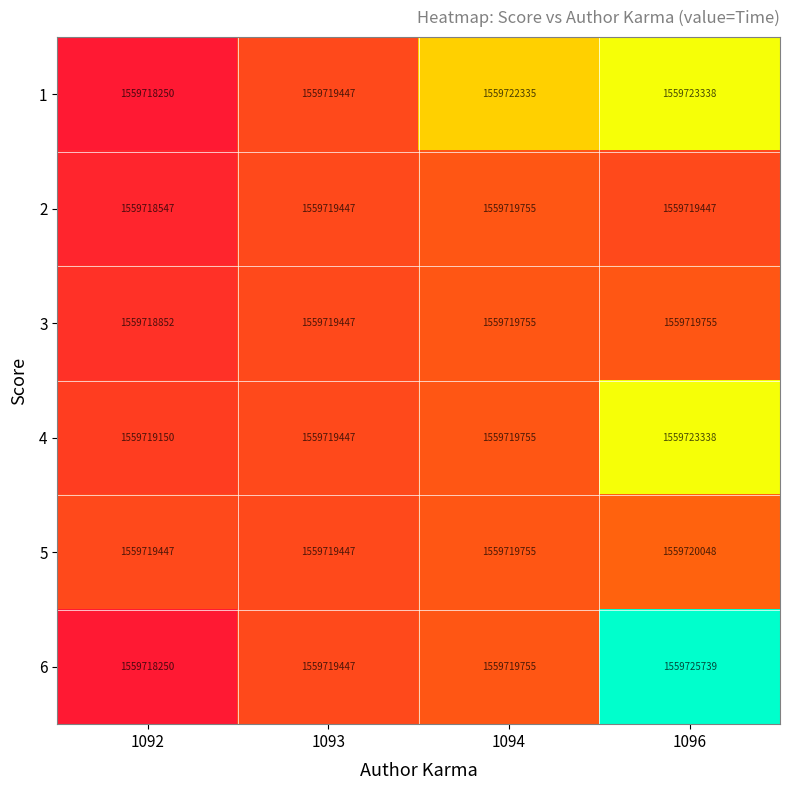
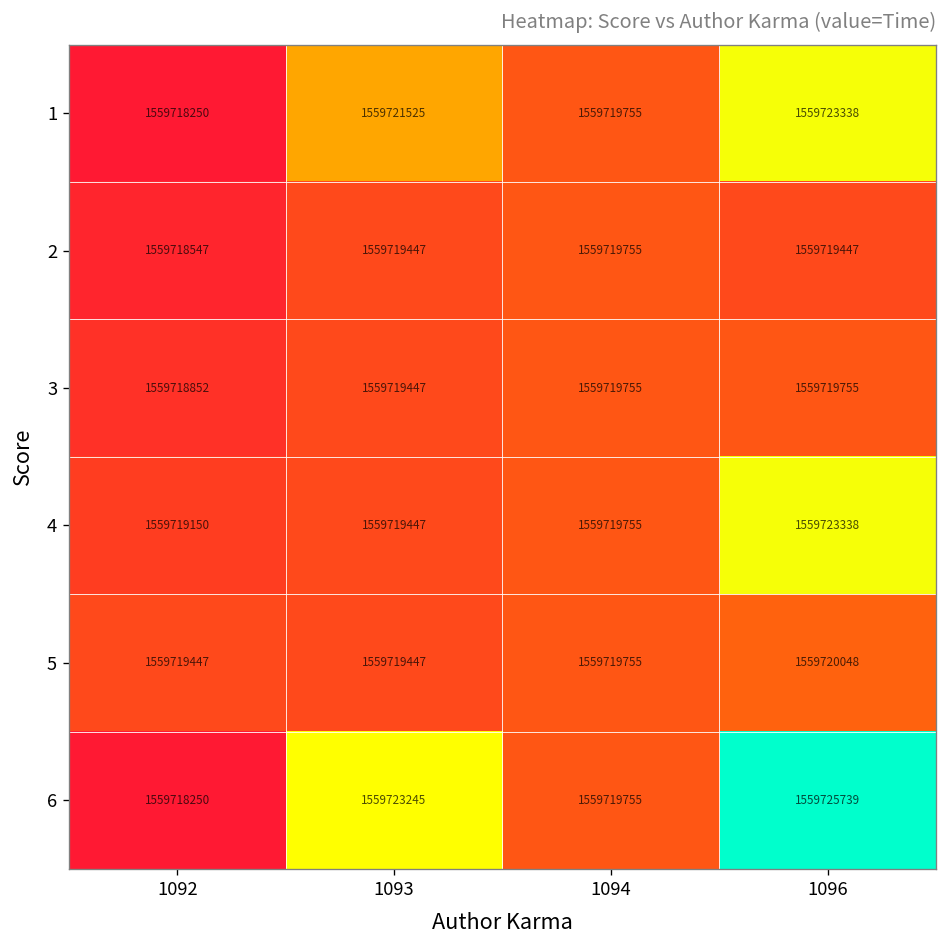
1, 1093: 1559719447 -> 1559721525
1, 1094: 1559722335 -> 1559719755
6, 1093: 1559719447 -> 1559723245
